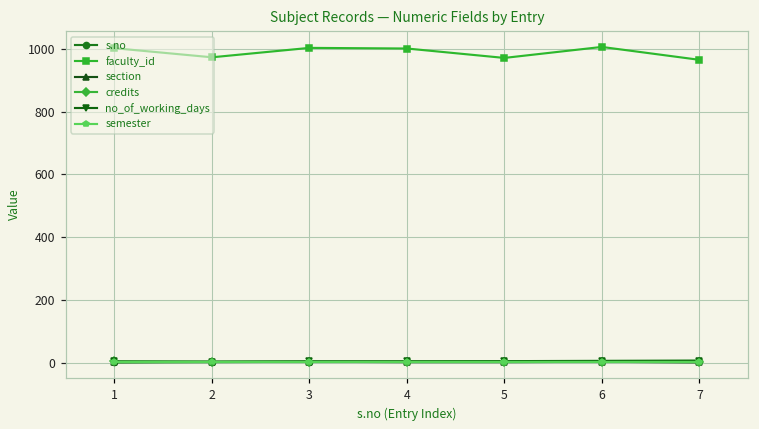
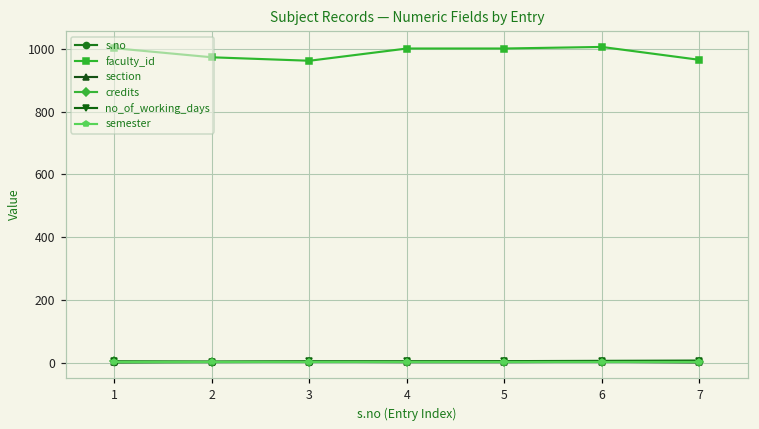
faculty_id, 3: 1000 -> 960
faculty_id, 5: 970 -> 1000
